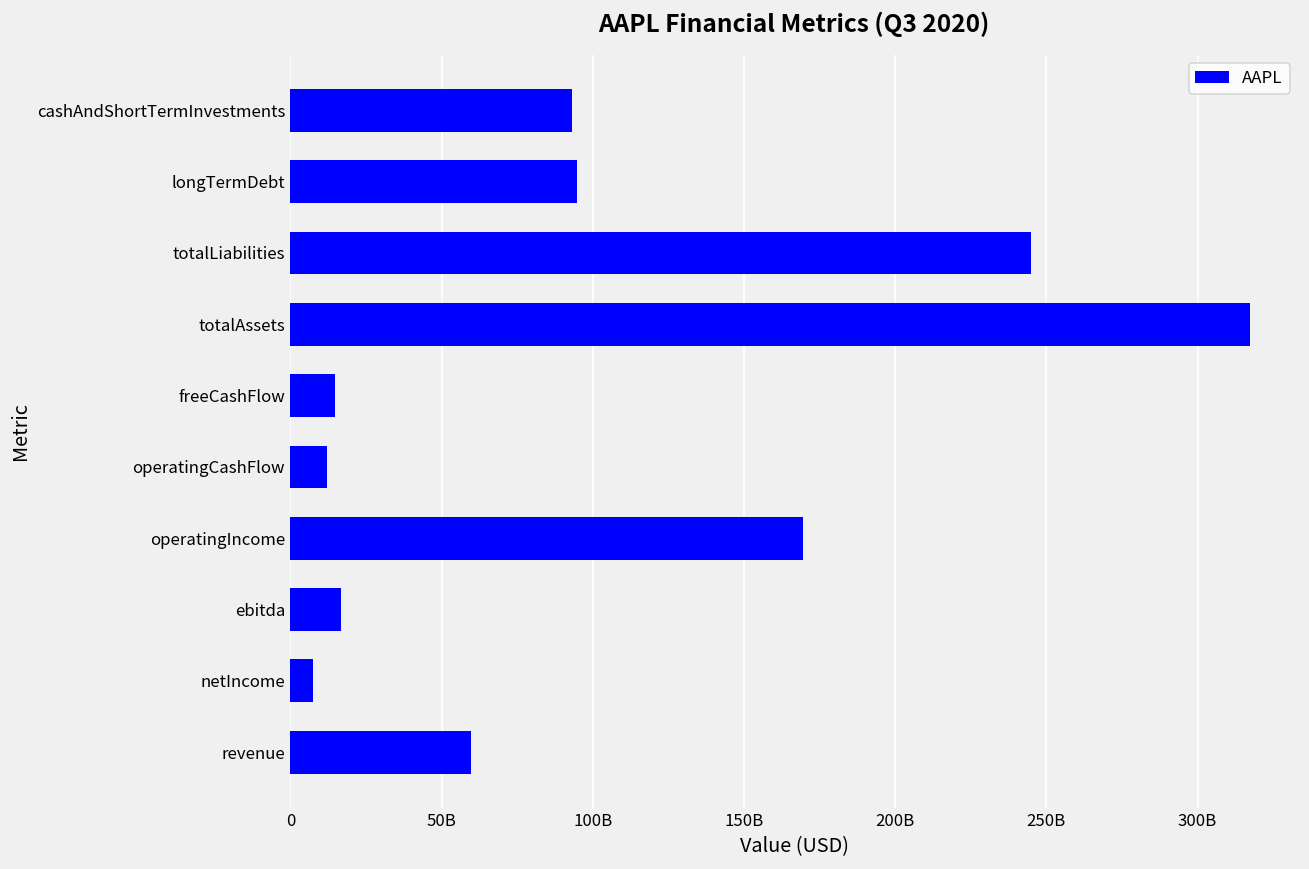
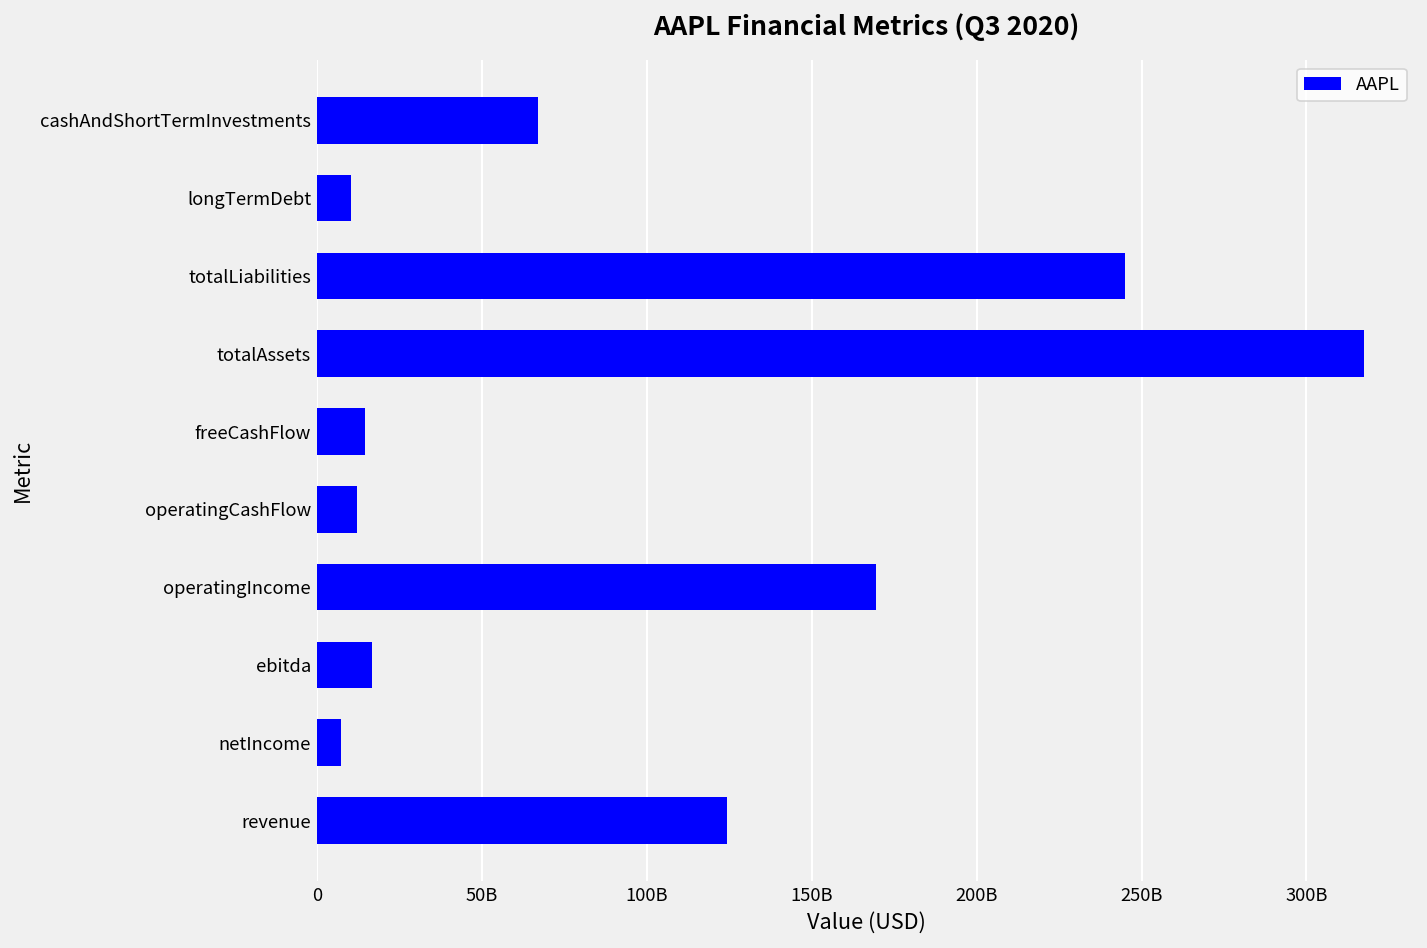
cashAndShortTermInvestments: 93000000000 -> 67000000000
longTermDebt: 95000000000 -> 10000000000
revenue: 60000000000 -> 124000000000
